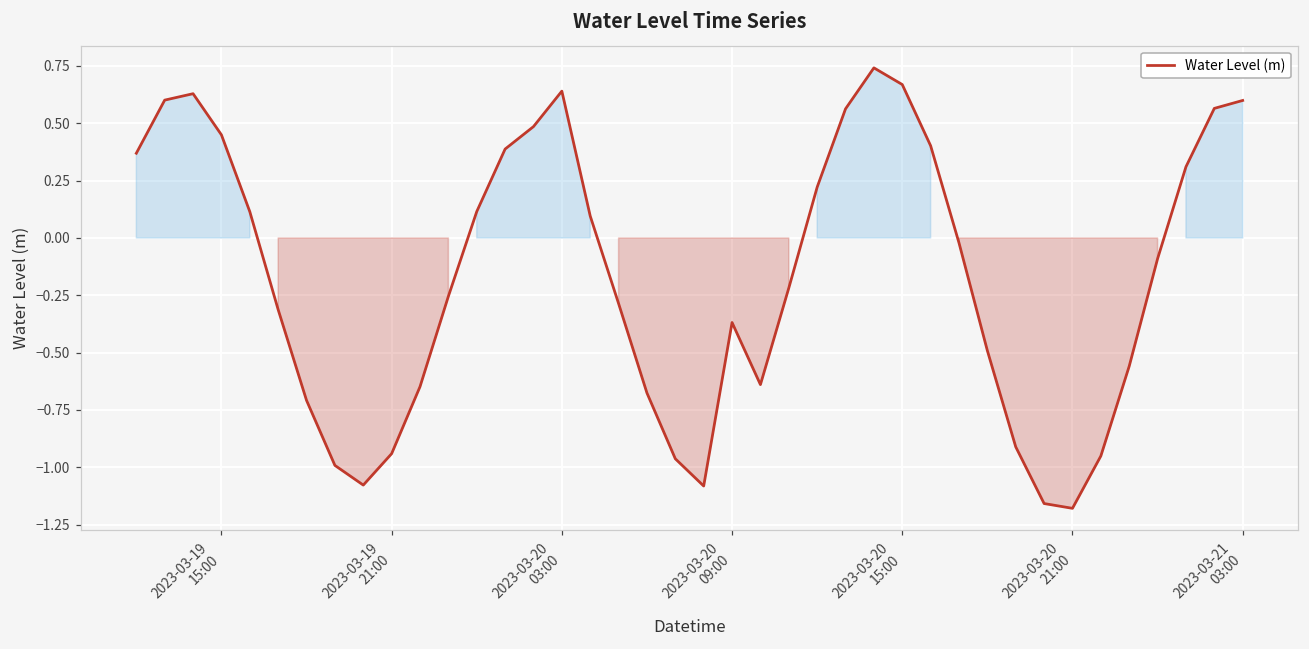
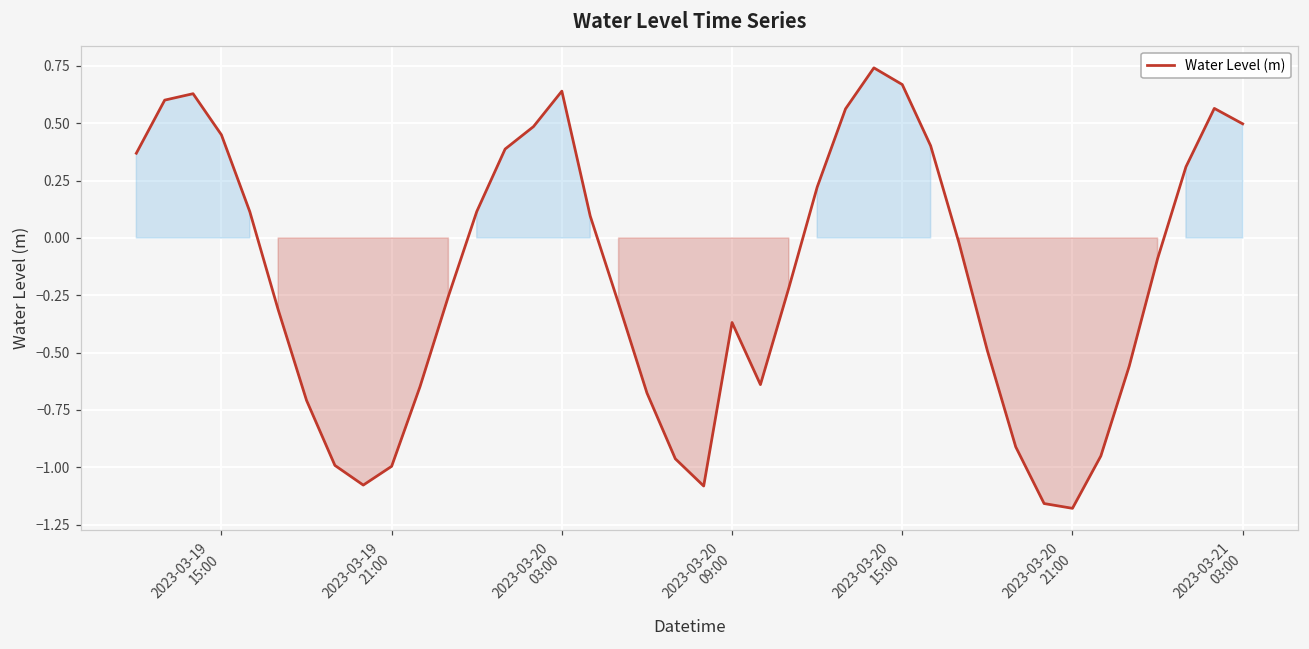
2023-03-19 21:00: -0.94 -> -1.00
2023-03-21 03:00: 0.60 -> 0.50
